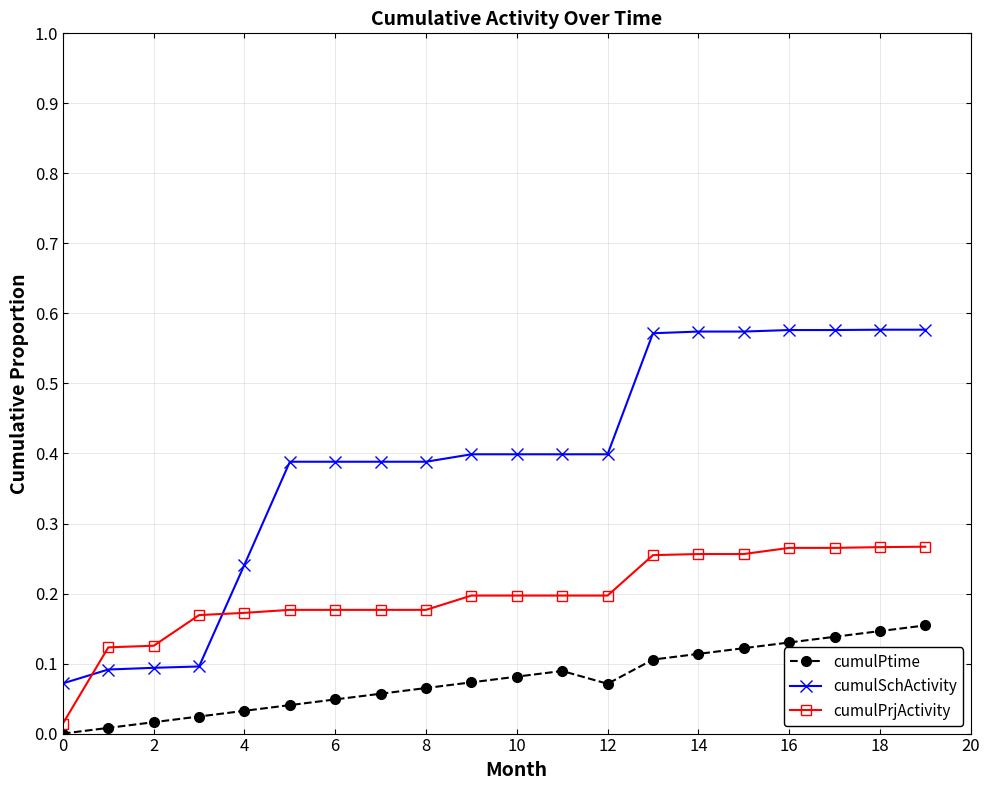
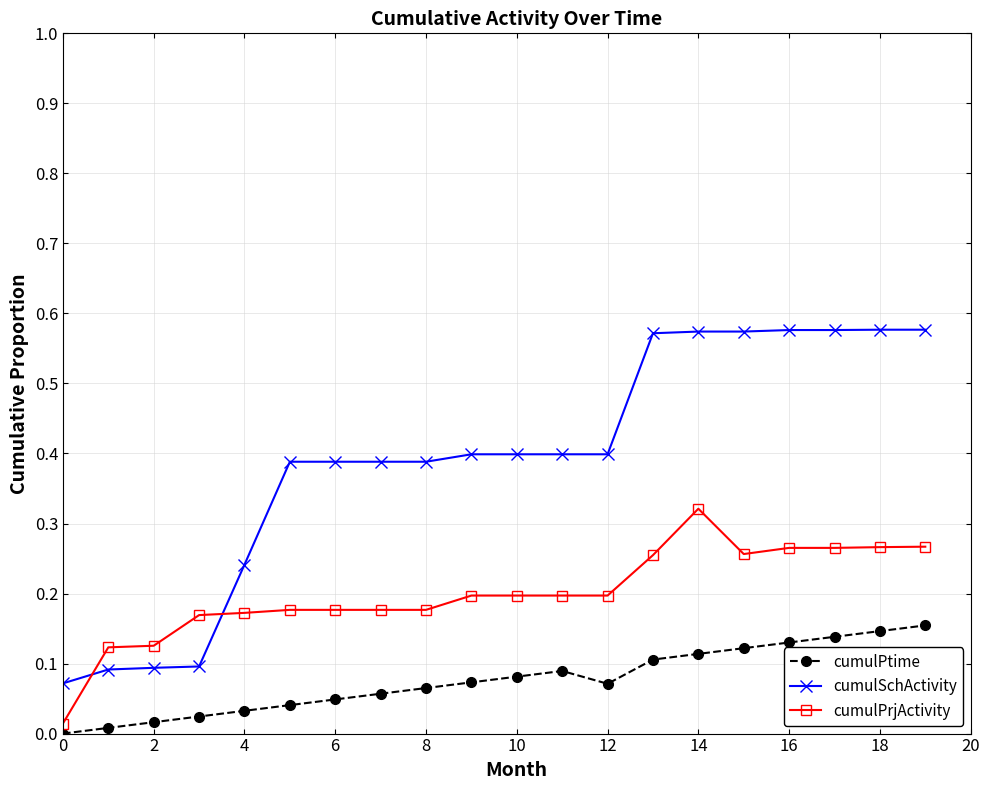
cumulPrjActivity, 14: 0.26 -> 0.32
